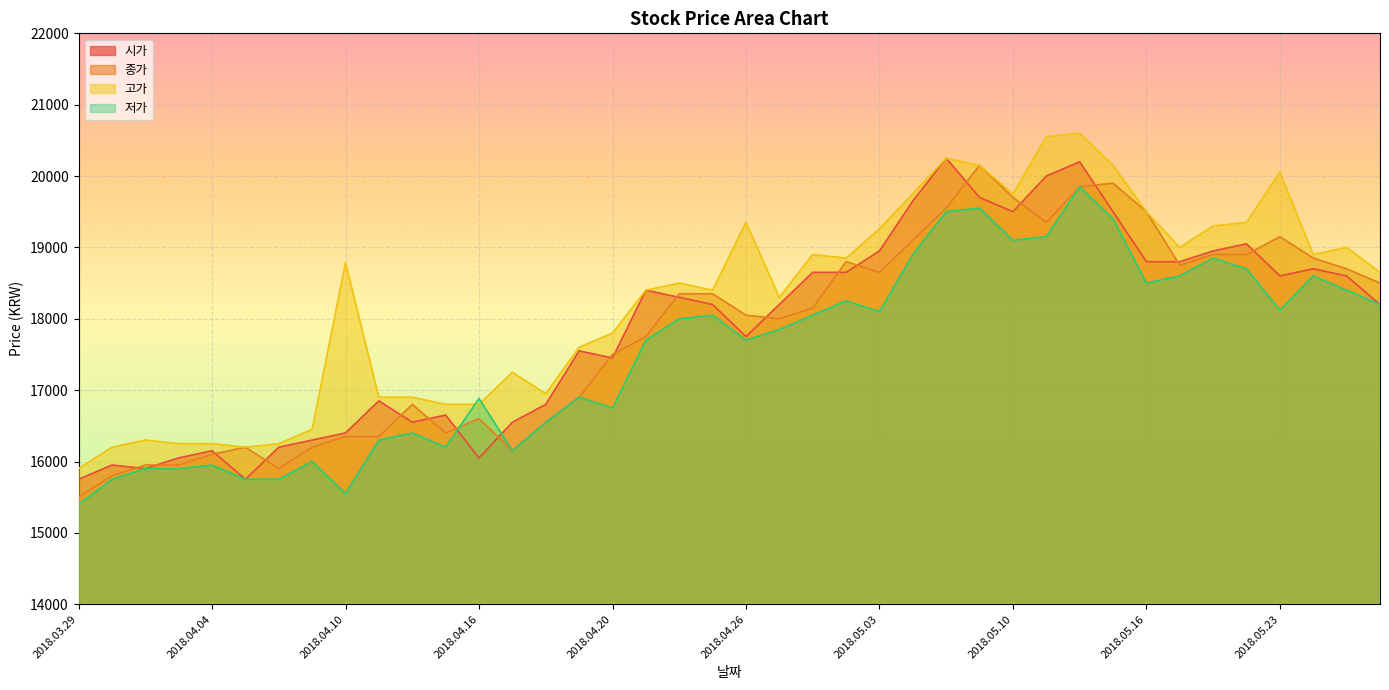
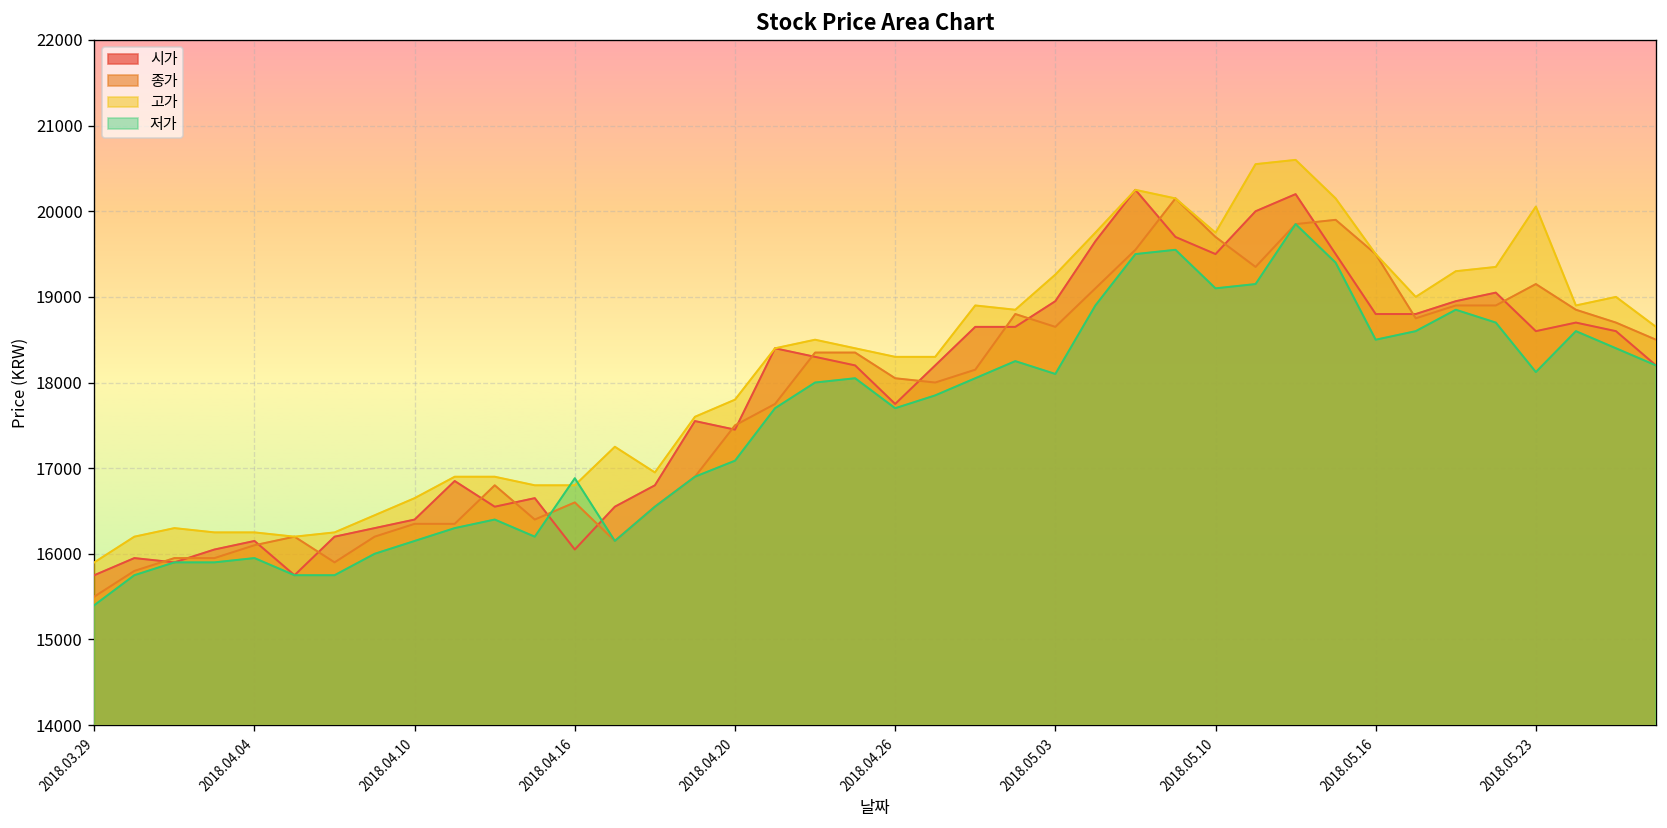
고가, 2018.04.10: 18800 -> 16700
저가, 2018.04.10: 15600 -> 16200
저가, 2018.04.20: 16800 -> 17100
고가, 2018.04.26: 19400 -> 18300
